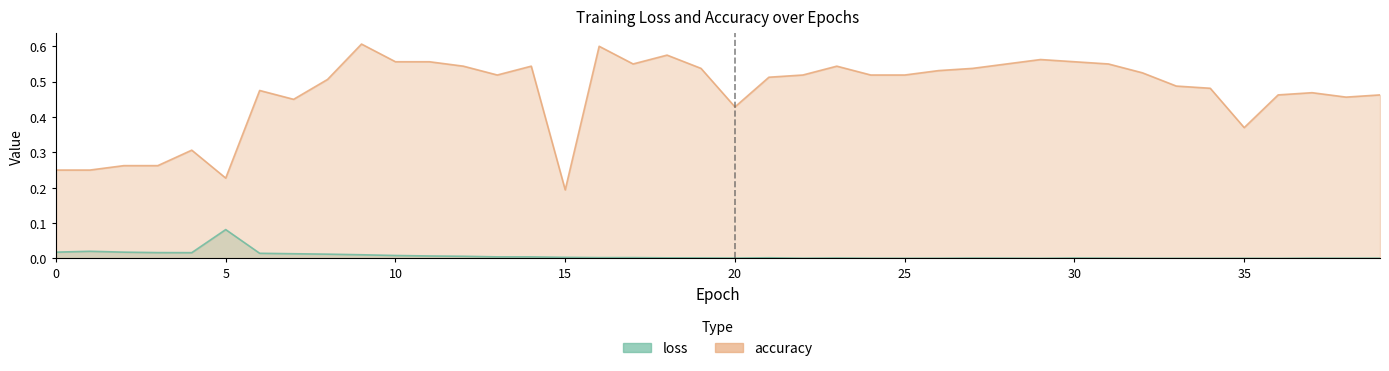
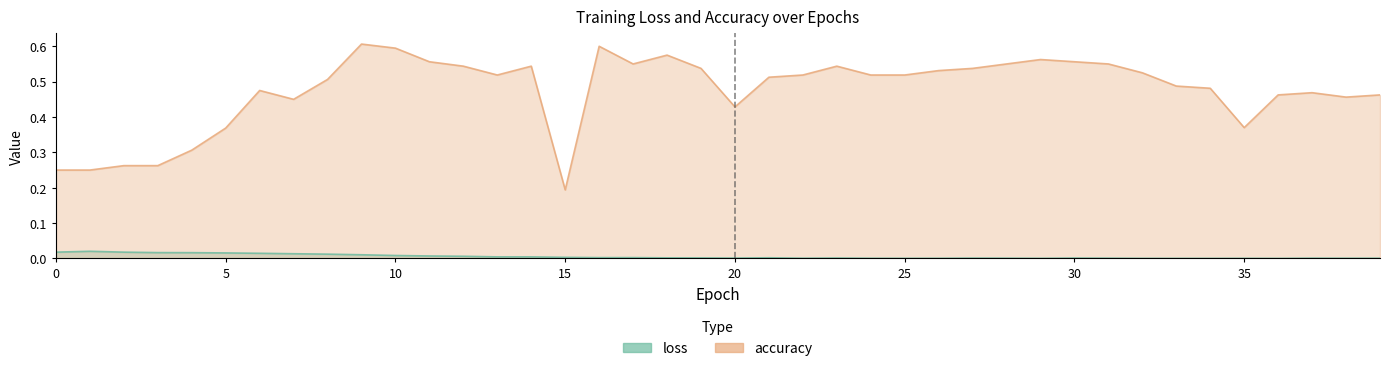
loss, 5: 0.08 -> 0.02
accuracy, 5: 0.23 -> 0.37
accuracy, 10: 0.56 -> 0.59
